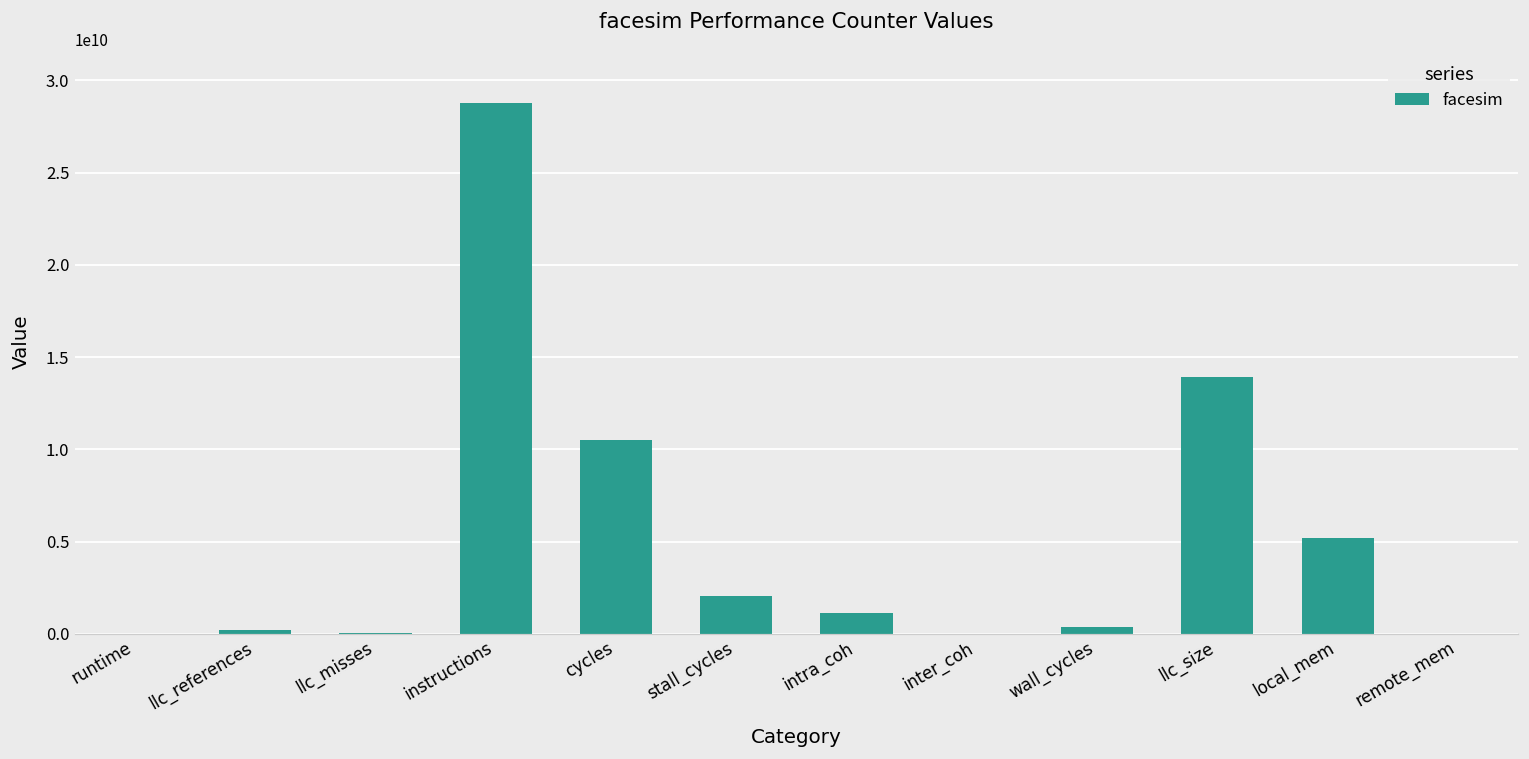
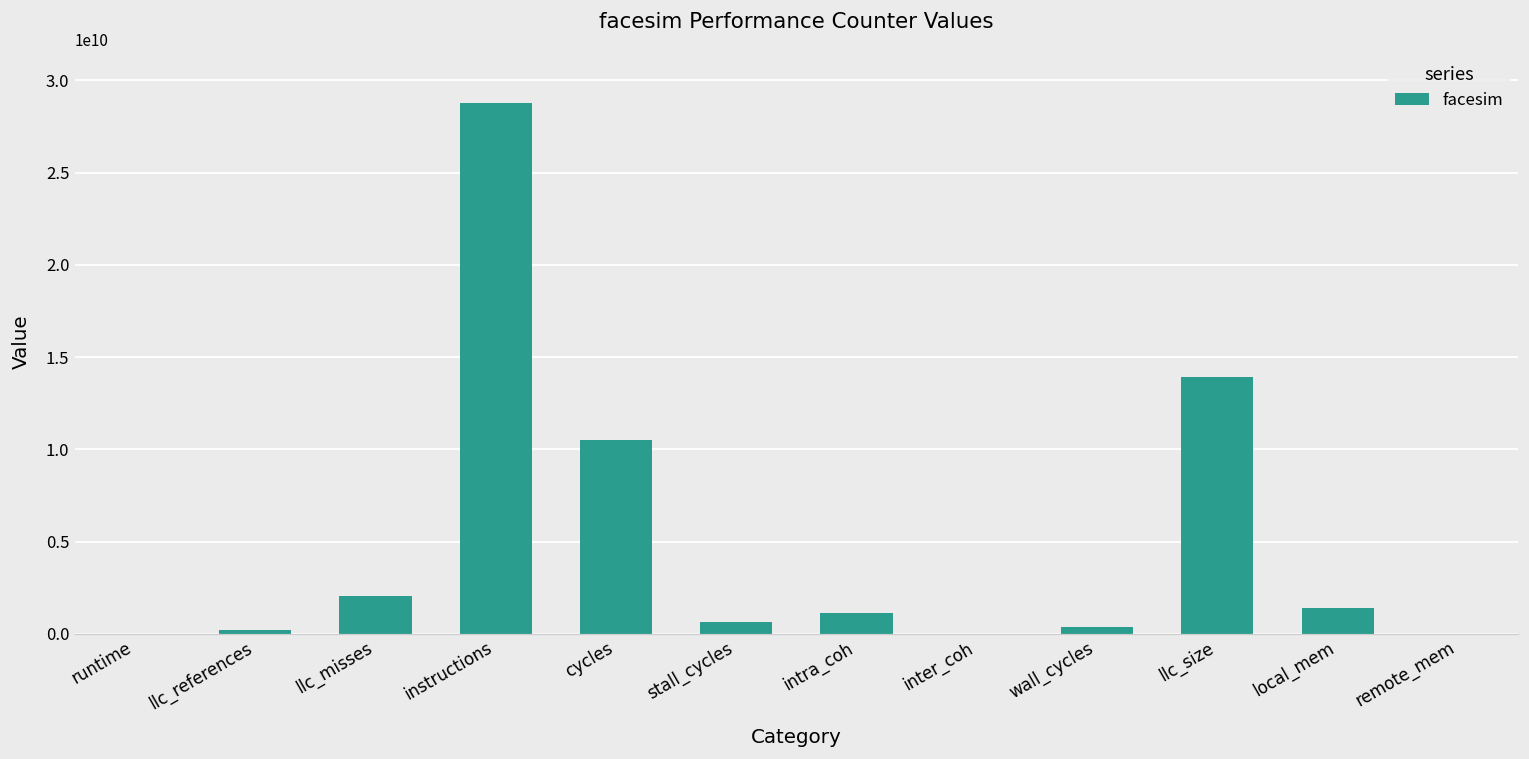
llc_misses: 0 -> 2100000000
stall_cycles: 2000000000 -> 700000000
local_mem: 5200000000 -> 1400000000
